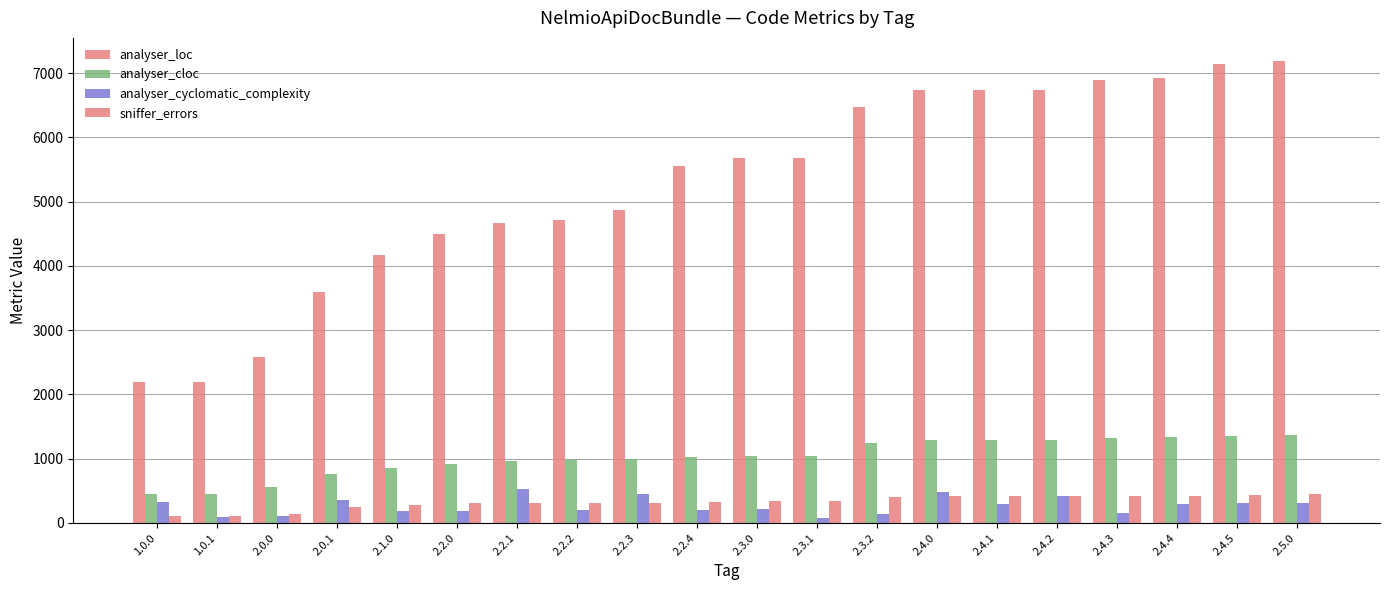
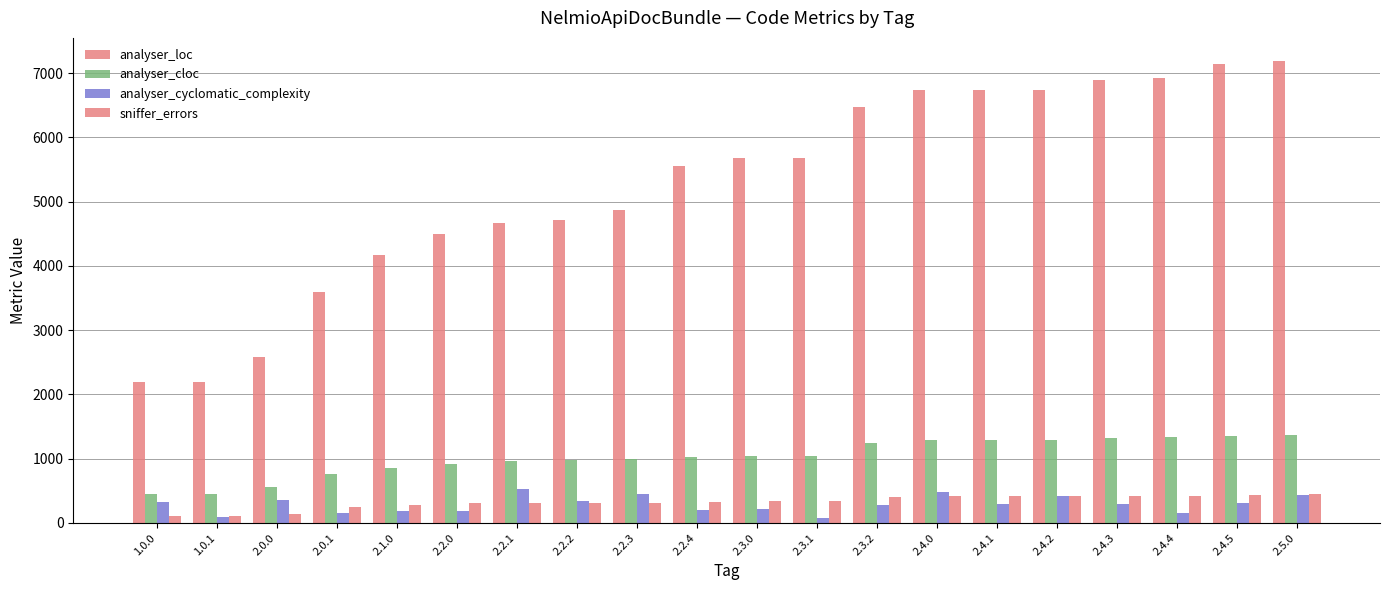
analyser_cyclomatic_complexity, 2.0.0: 100 -> 400
analyser_cyclomatic_complexity, 2.0.1: 400 -> 200
analyser_cyclomatic_complexity, 2.2.2: 200 -> 300
analyser_cyclomatic_complexity, 2.3.2: 100 -> 300
analyser_cyclomatic_complexity, 2.4.3: 200 -> 300
analyser_cyclomatic_complexity, 2.4.4: 300 -> 200
analyser_cyclomatic_complexity, 2.5.0: 300 -> 400
